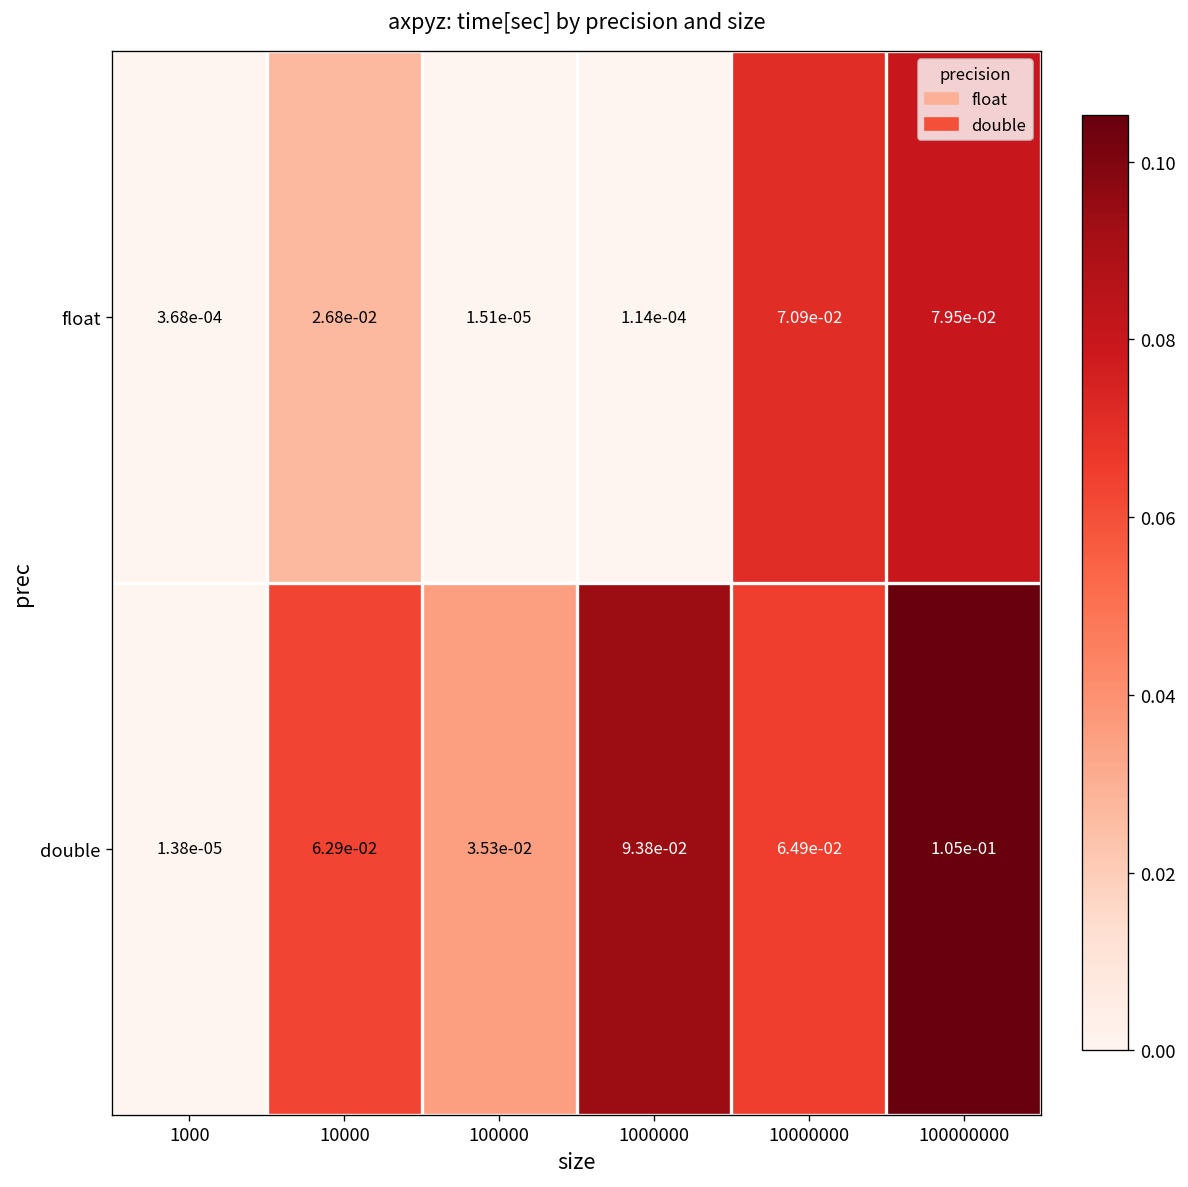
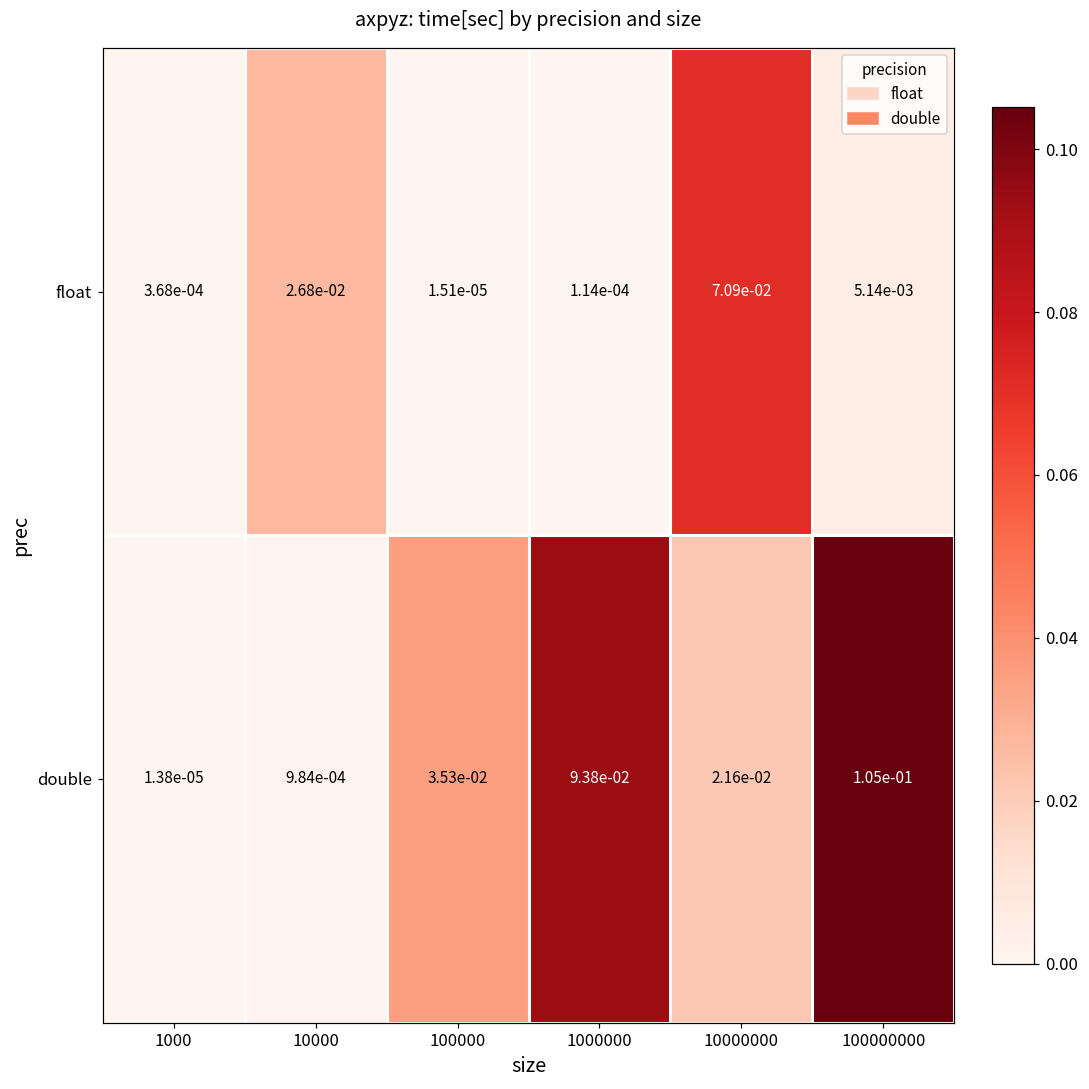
float, 100000000: 7.95e-02 -> 5.14e-03
double, 10000: 6.29e-02 -> 9.84e-04
double, 10000000: 6.49e-02 -> 2.16e-02
